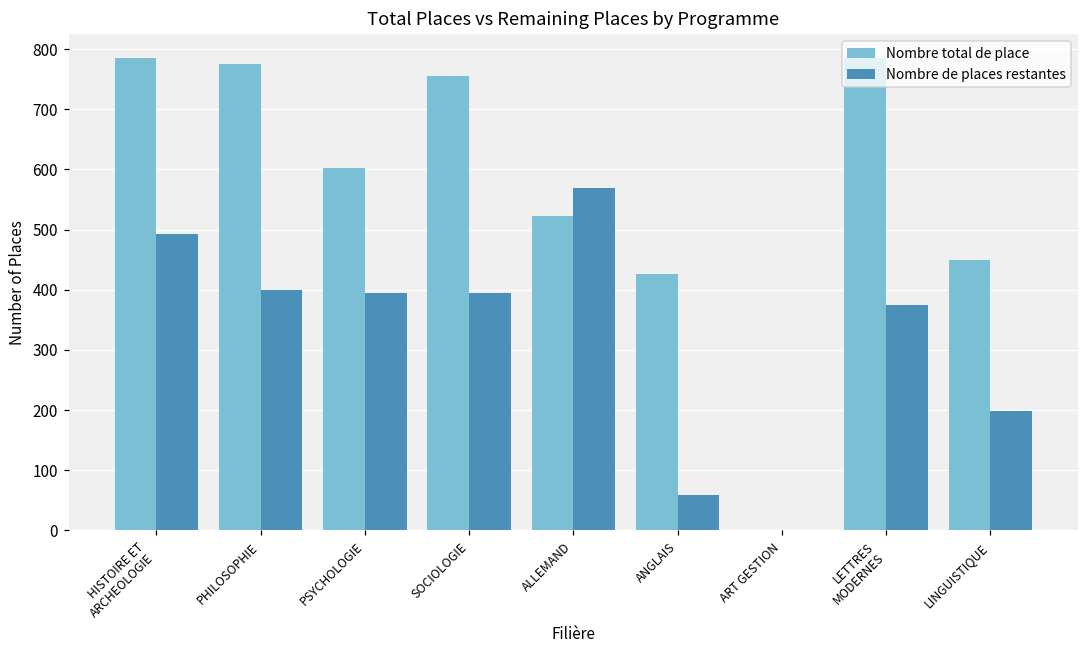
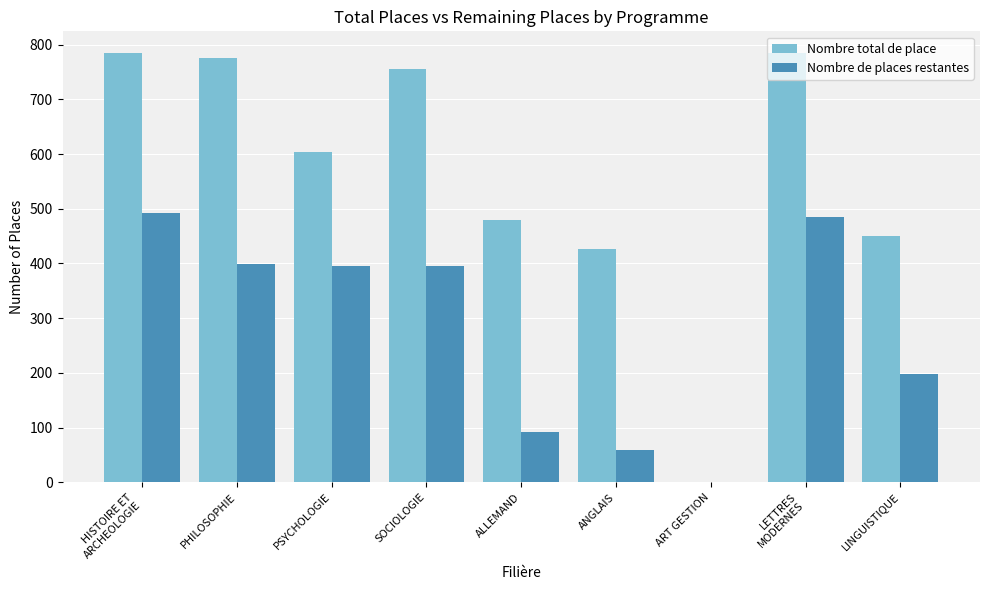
Nombre total de place, ALLEMAND: 520 -> 480
Nombre de places restantes, ALLEMAND: 570 -> 90
Nombre de places restantes, LETTRES MODERNES: 370 -> 490
